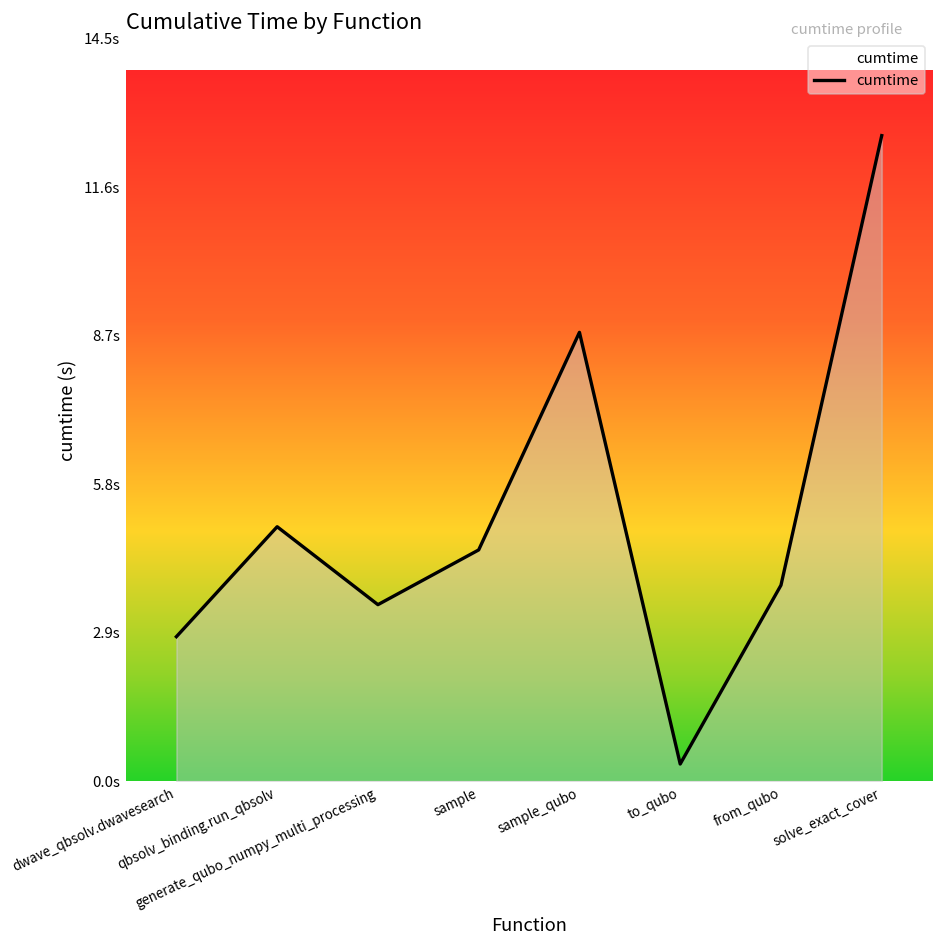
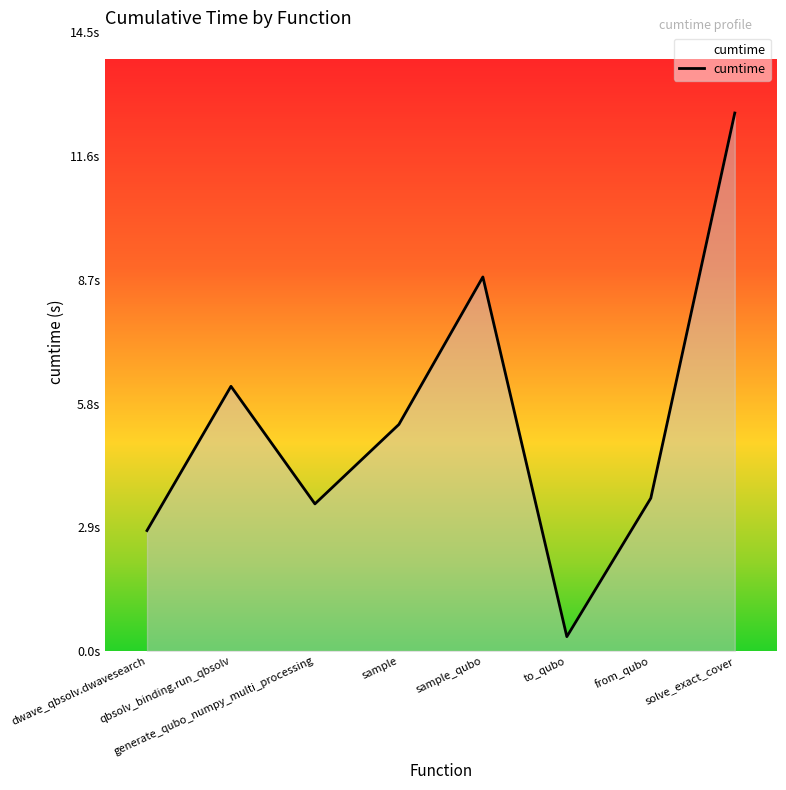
qbsolv_binding.run_qbsolv: 5.0s -> 6.2s
sample: 4.5s -> 5.3s
from_qubo: 3.8s -> 3.6s
